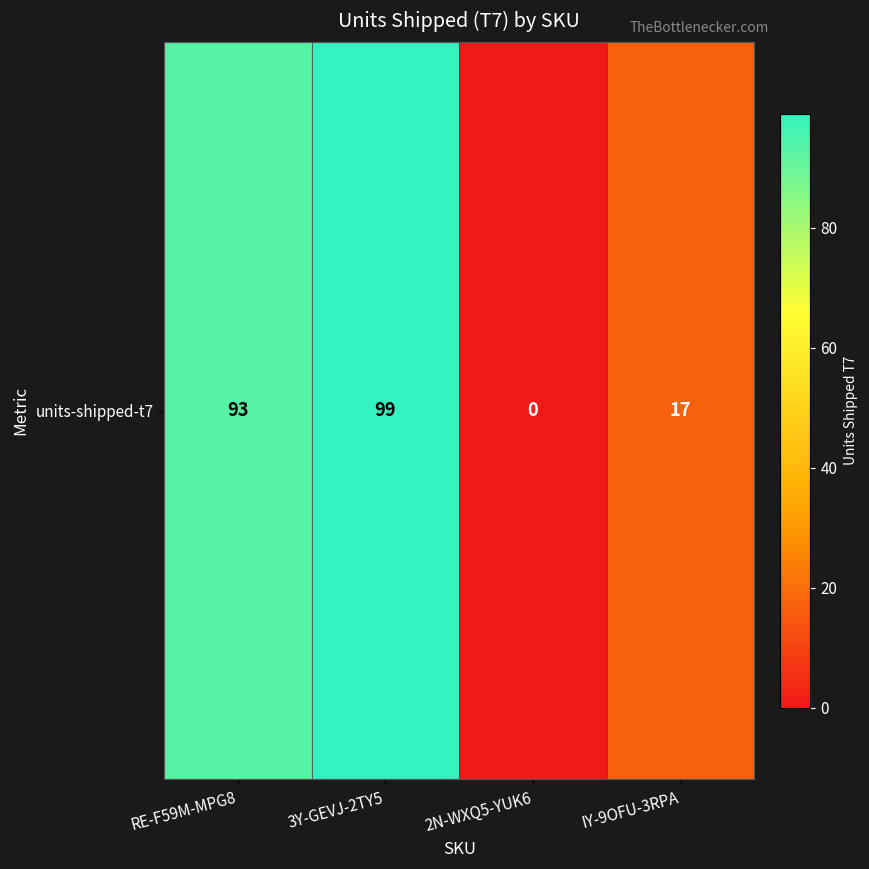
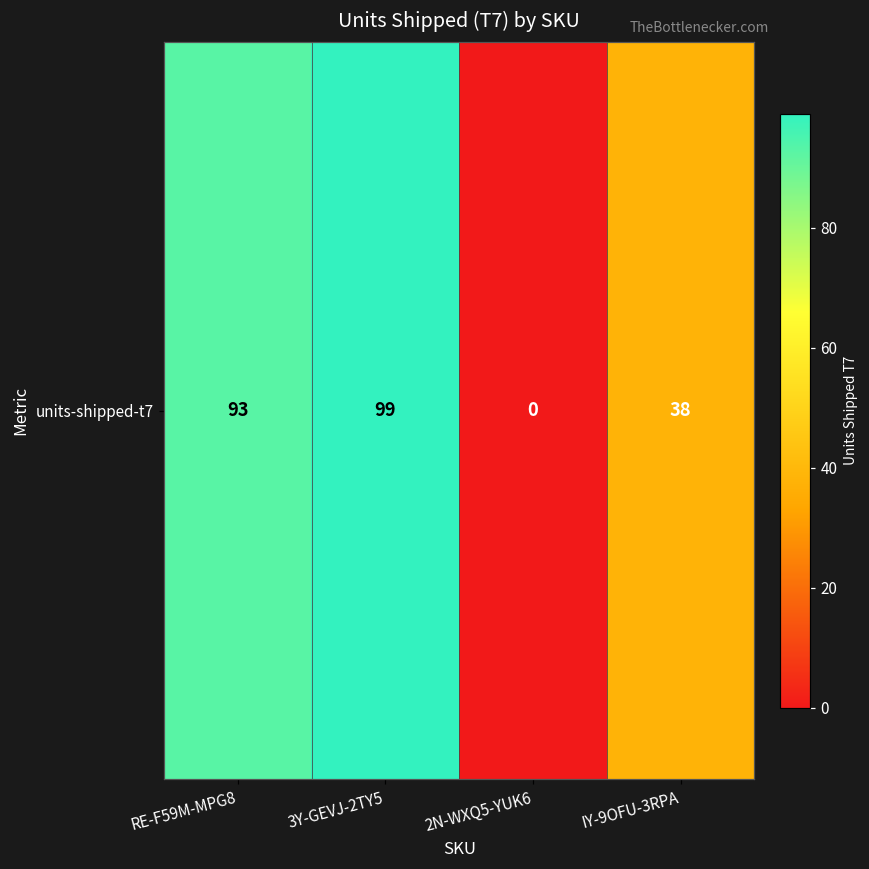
units-shipped-t7, IY-9OFU-3RPA: 17 -> 38
